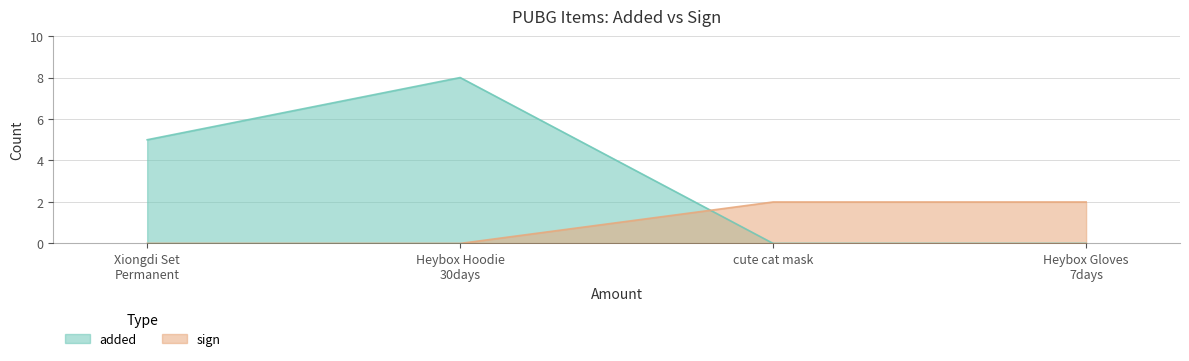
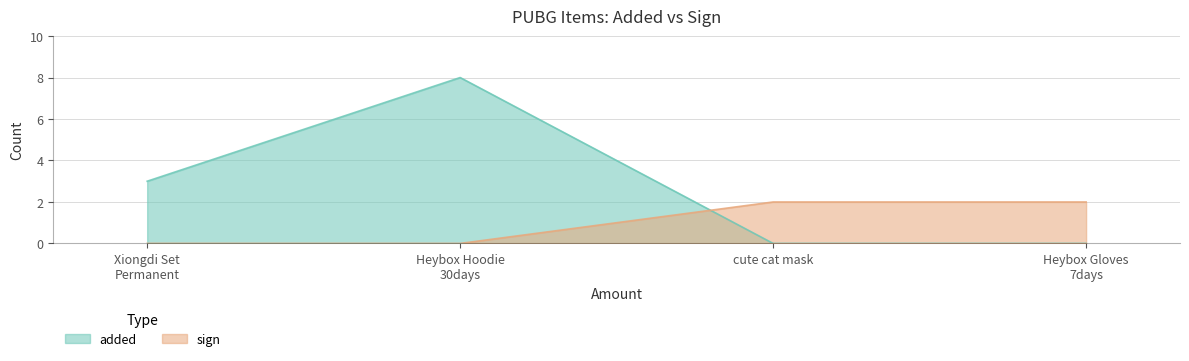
added, Xiongdi Set Permanent: 5 -> 3
